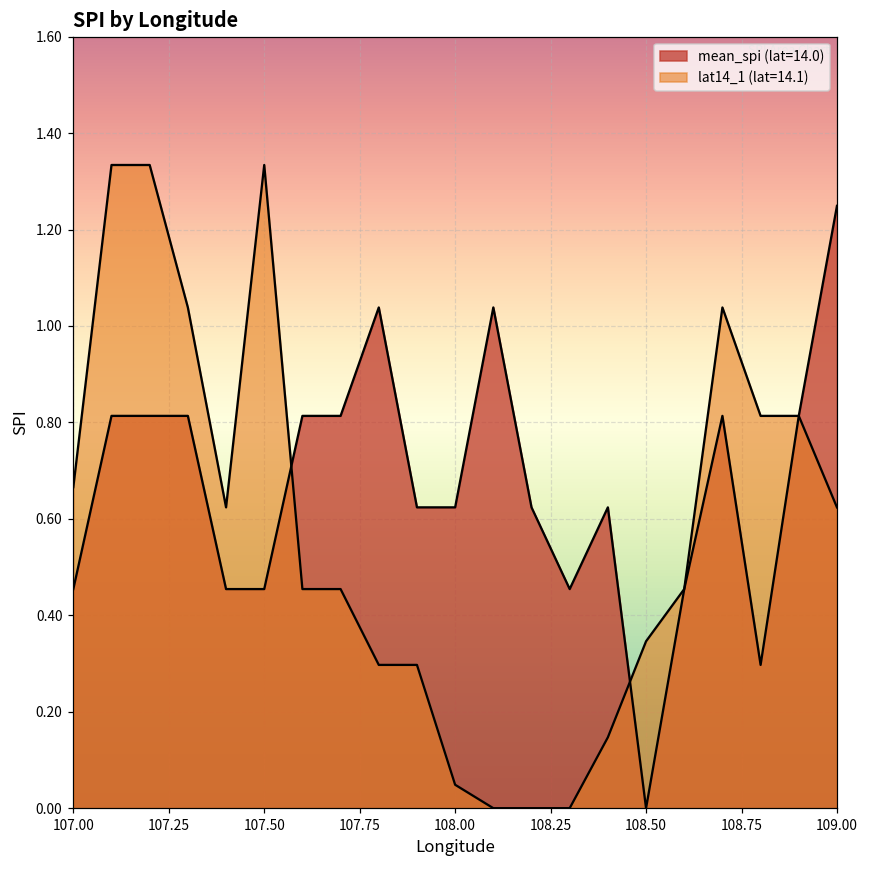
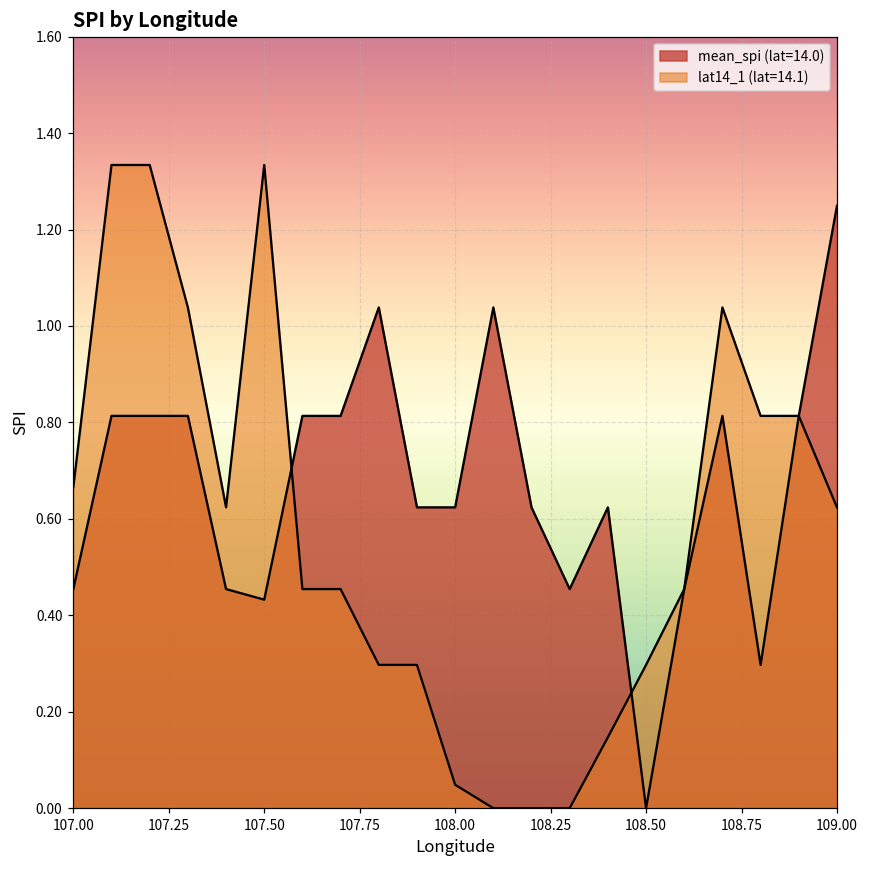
mean_spi (lat=14.0), 107.50: 0.45 -> 0.43
lat14_1 (lat=14.1), 108.50: 0.35 -> 0.30
